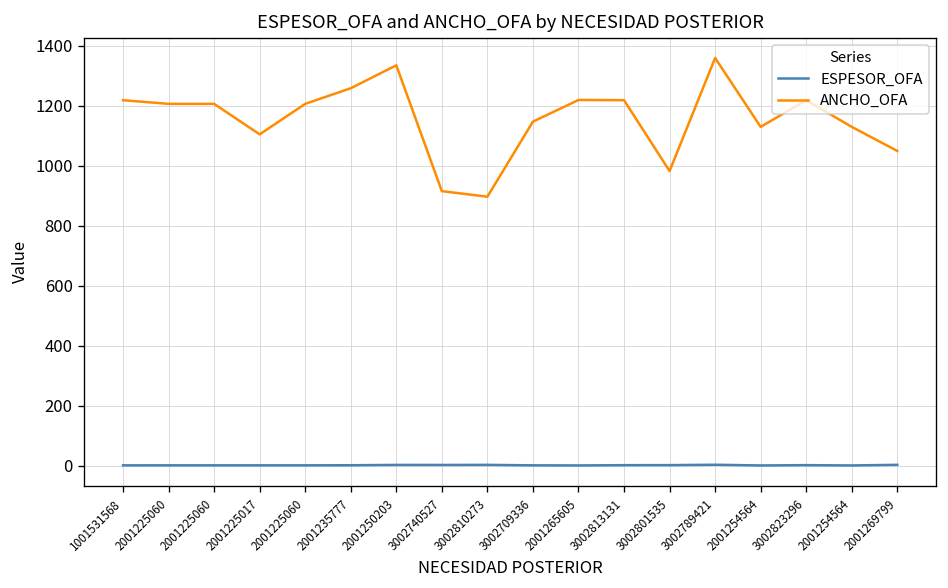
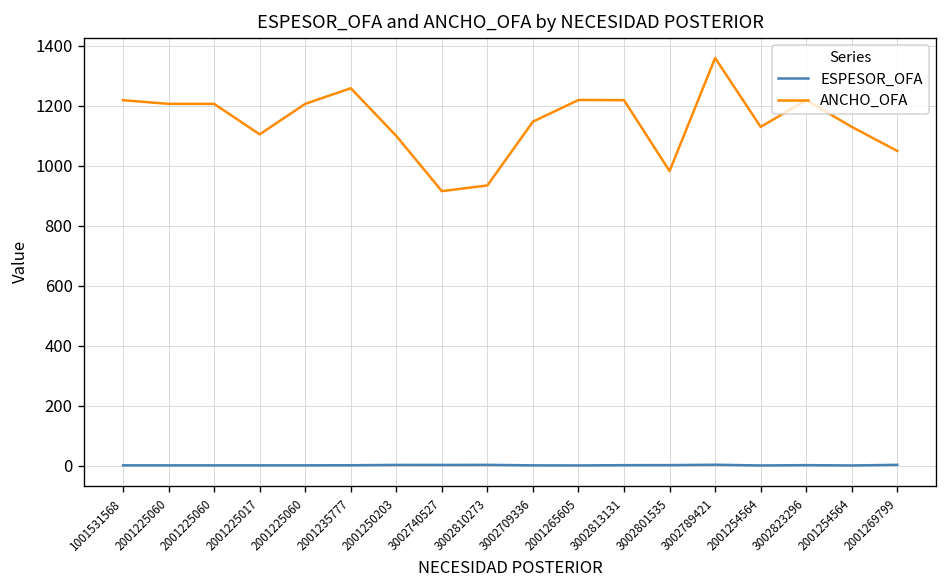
ANCHO_OFA, 2001250203: 1340 -> 1100
ANCHO_OFA, 3002810273: 900 -> 940
